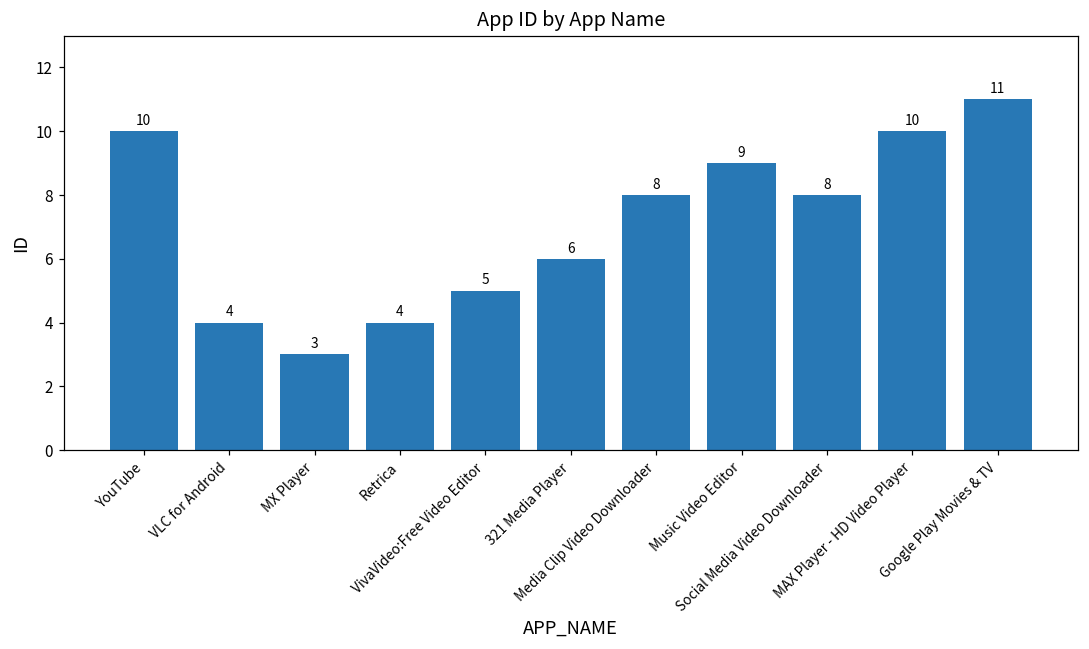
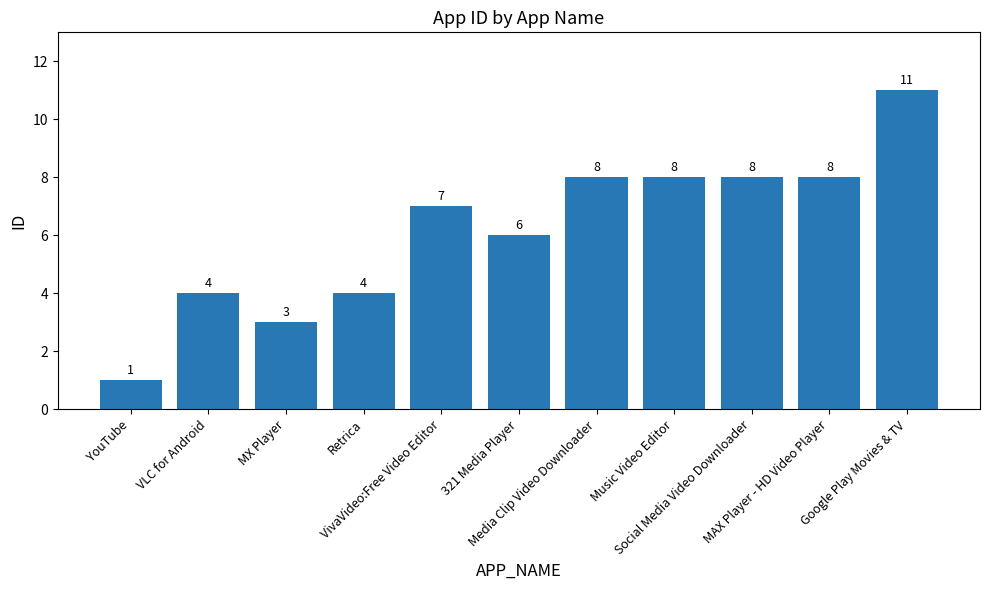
YouTube: 10 -> 1
VivaVideo:Free Video Editor: 5 -> 7
Music Video Editor: 9 -> 8
MAX Player - HD Video Player: 10 -> 8
